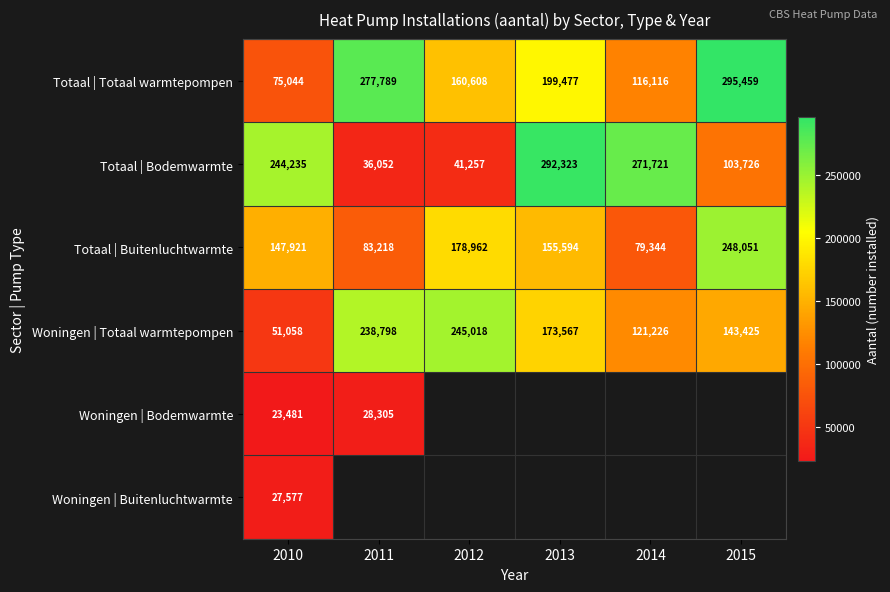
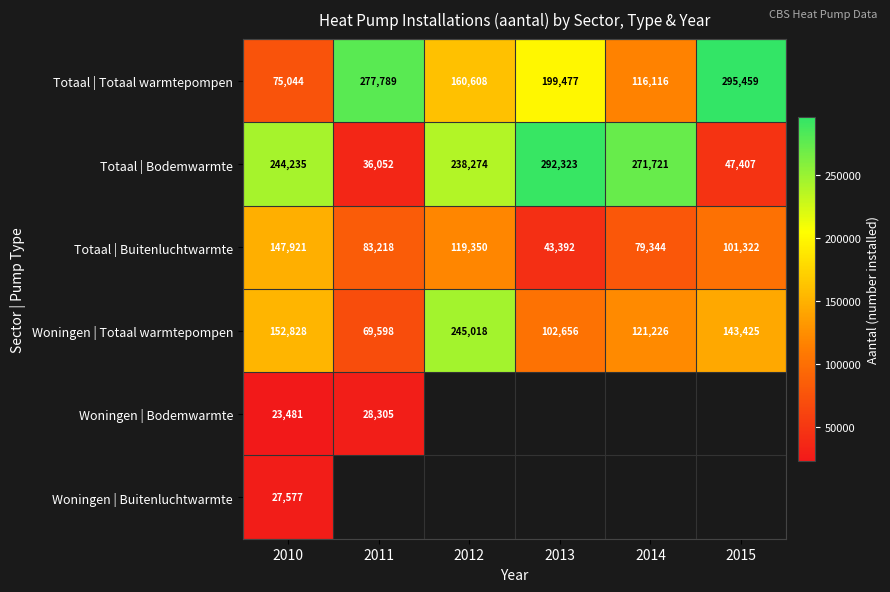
Totaal | Bodemwarmte, 2012: 41,257 -> 238,274
Totaal | Bodemwarmte, 2015: 103,726 -> 47,407
Totaal | Buitenluchtwarmte, 2012: 178,962 -> 119,350
Totaal | Buitenluchtwarmte, 2013: 155,594 -> 43,392
Totaal | Buitenluchtwarmte, 2015: 248,051 -> 101,322
Woningen | Totaal warmtepompen, 2010: 51,058 -> 152,828
Woningen | Totaal warmtepompen, 2011: 238,798 -> 69,598
Woningen | Totaal warmtepompen, 2013: 173,567 -> 102,656
